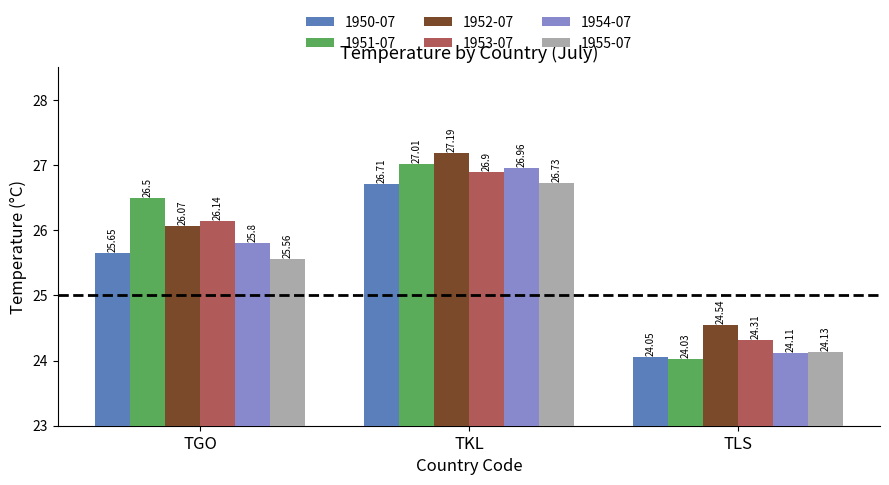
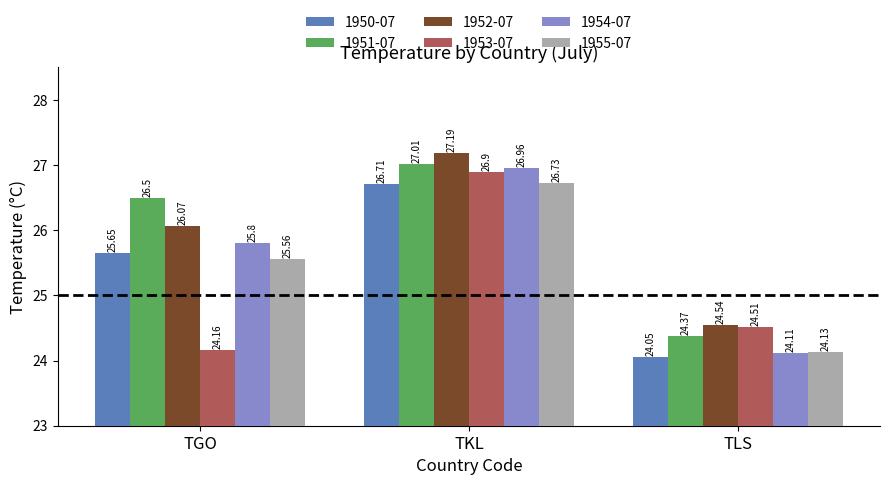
1953-07, TGO: 26.14 -> 24.16
1951-07, TLS: 24.03 -> 24.37
1953-07, TLS: 24.31 -> 24.51
